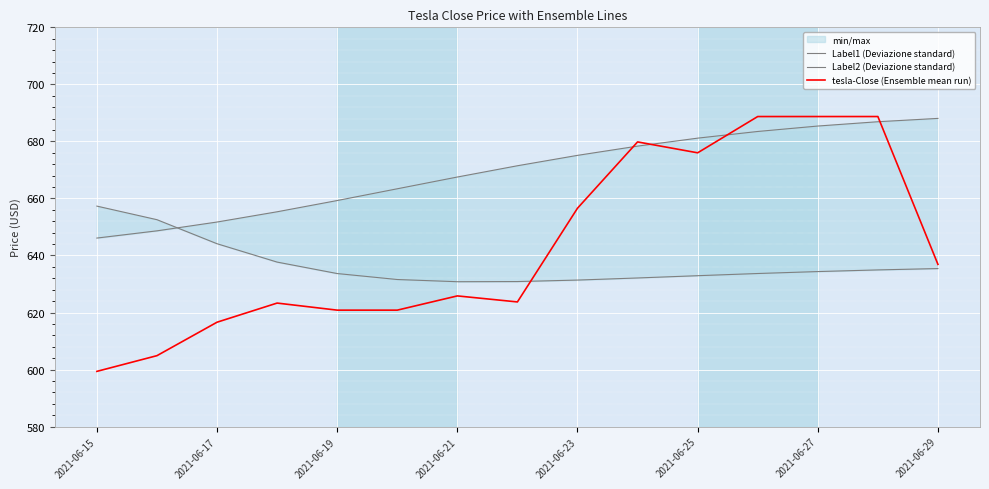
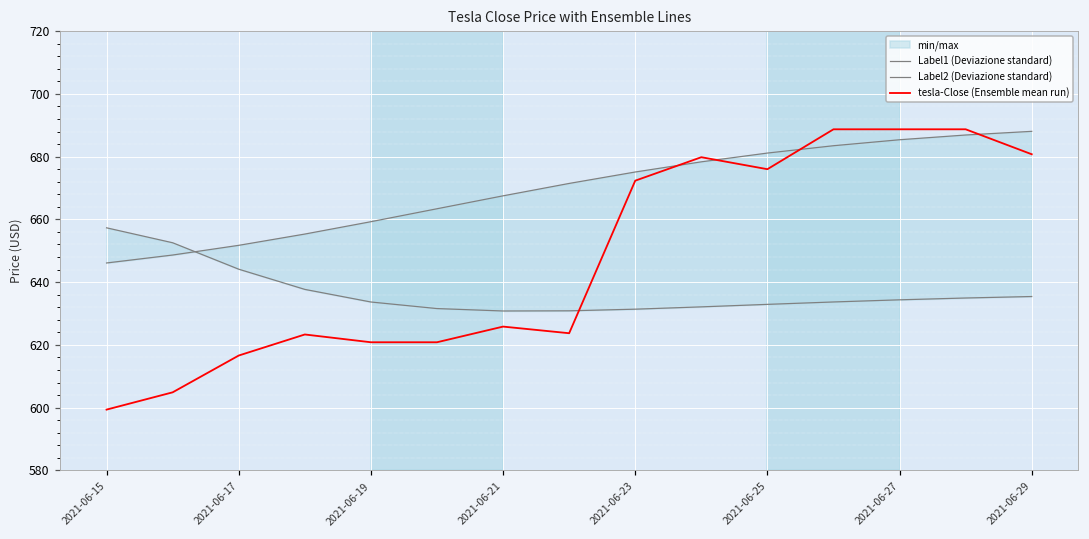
tesla-Close (Ensemble mean run), 2021-06-23: 657 -> 672
tesla-Close (Ensemble mean run), 2021-06-29: 637 -> 681
